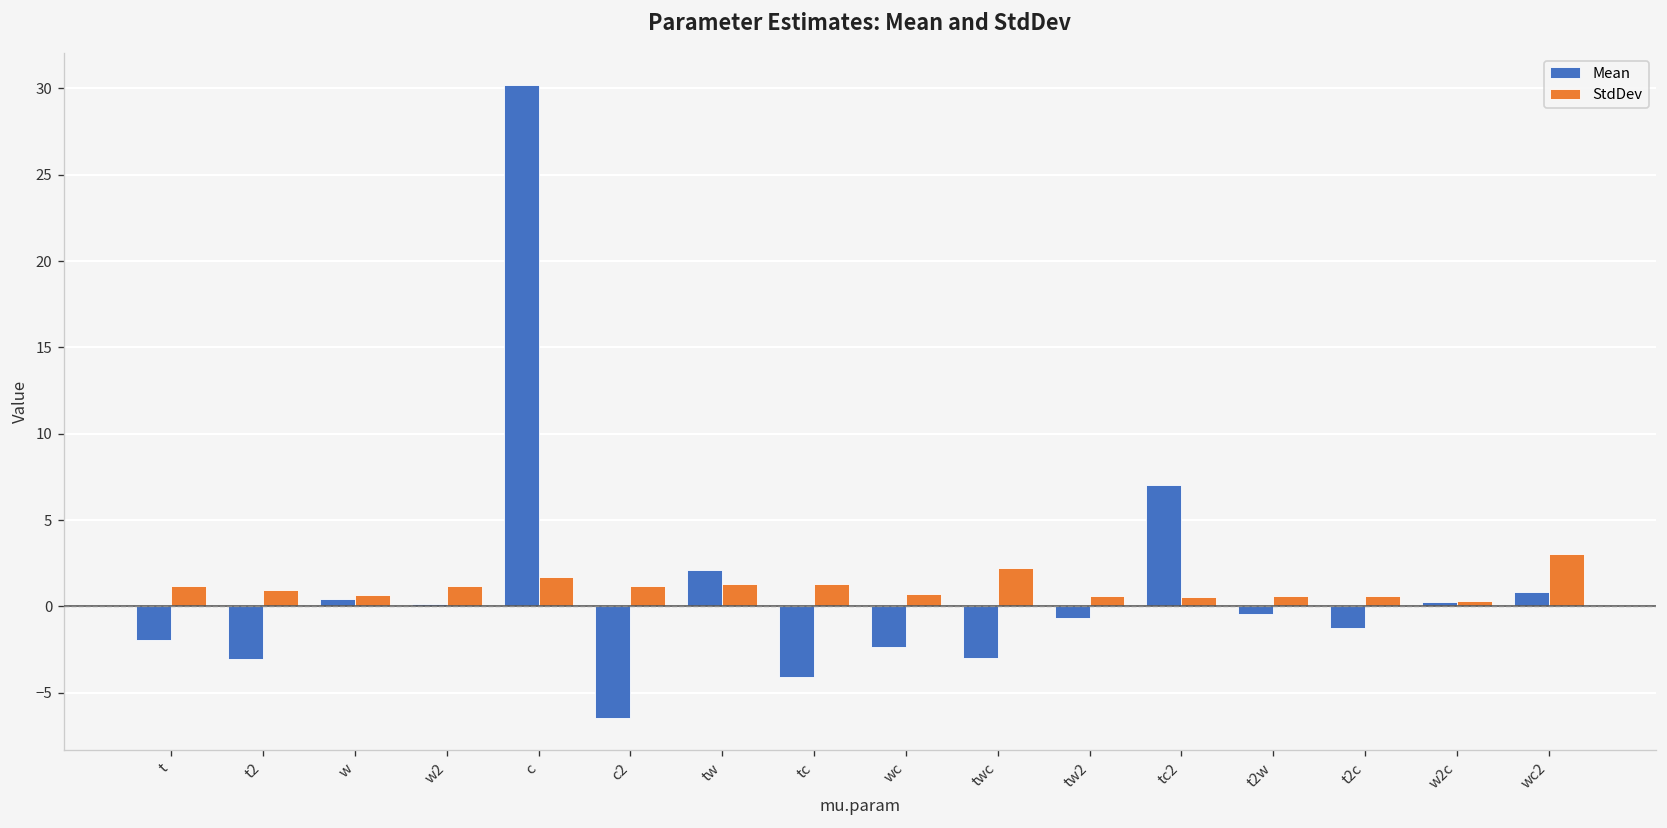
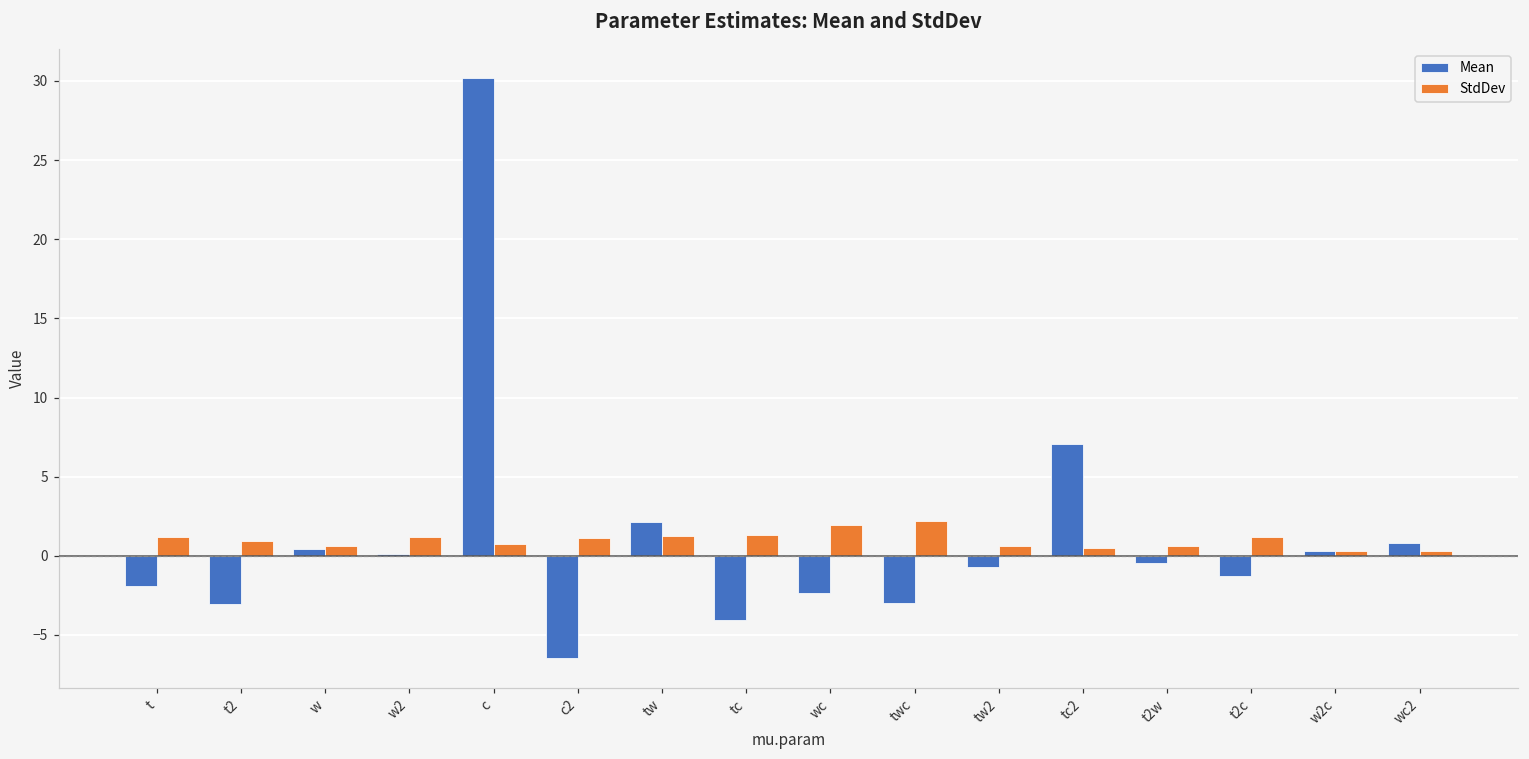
StdDev, c: 1.7 -> 0.8
StdDev, wc: 0.7 -> 2.0
StdDev, t2c: 0.6 -> 1.2
StdDev, wc2: 3.1 -> 0.3
